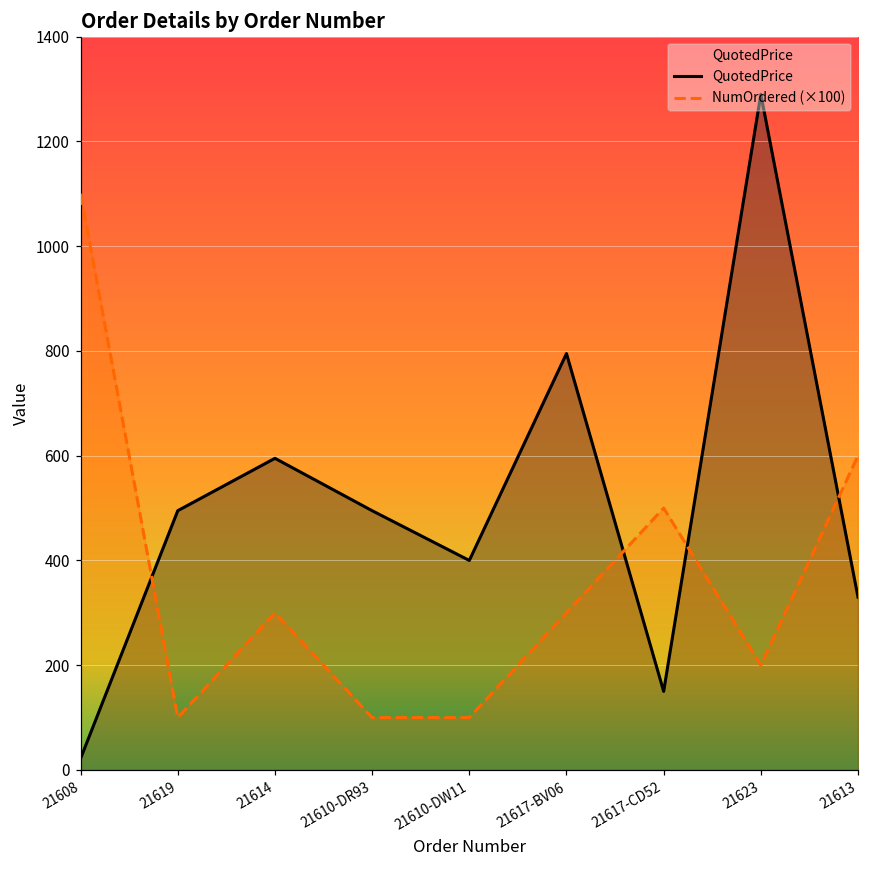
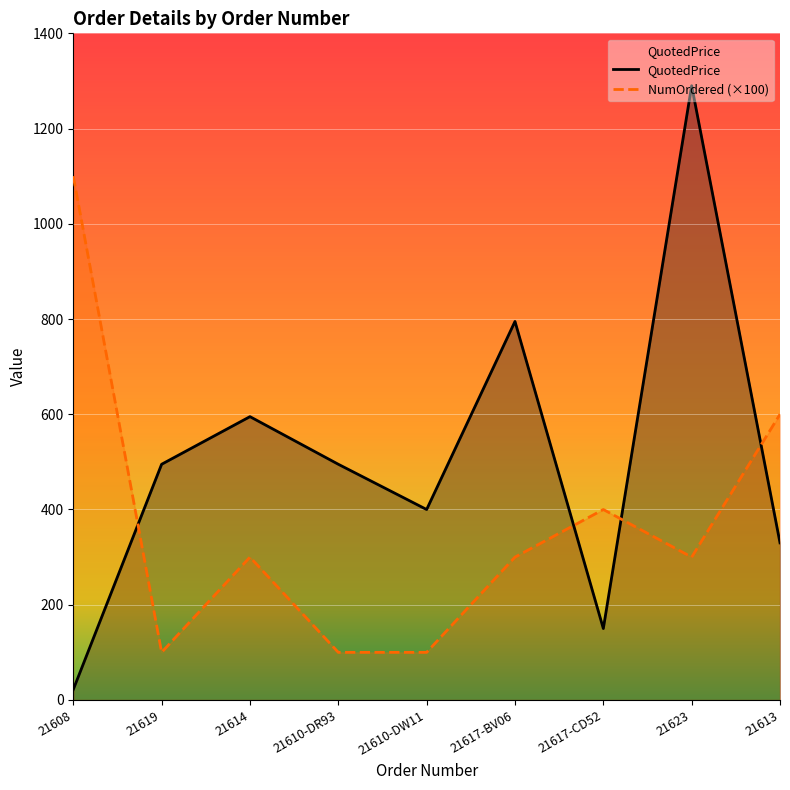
NumOrdered (×100), 21617-CD52: 500 -> 400
NumOrdered (×100), 21623: 200 -> 300
